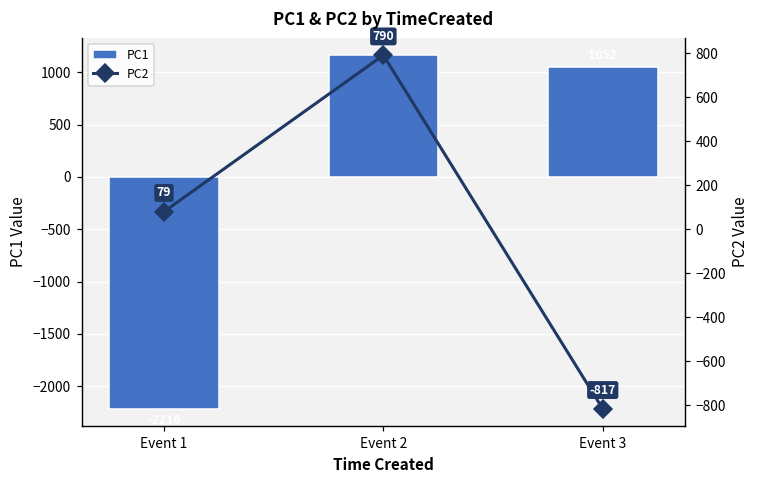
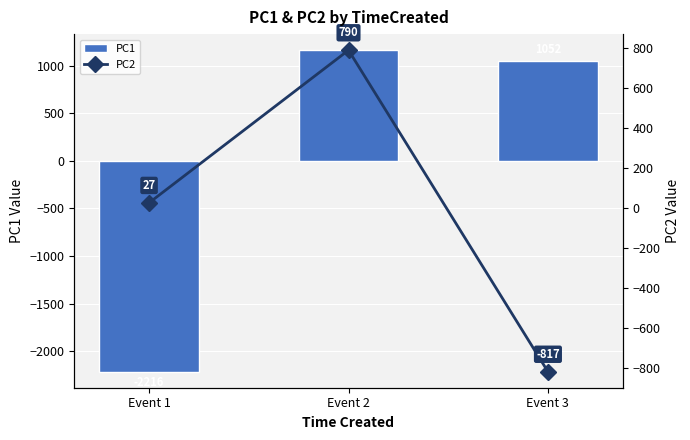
PC2, Event 1: 79 -> 27
